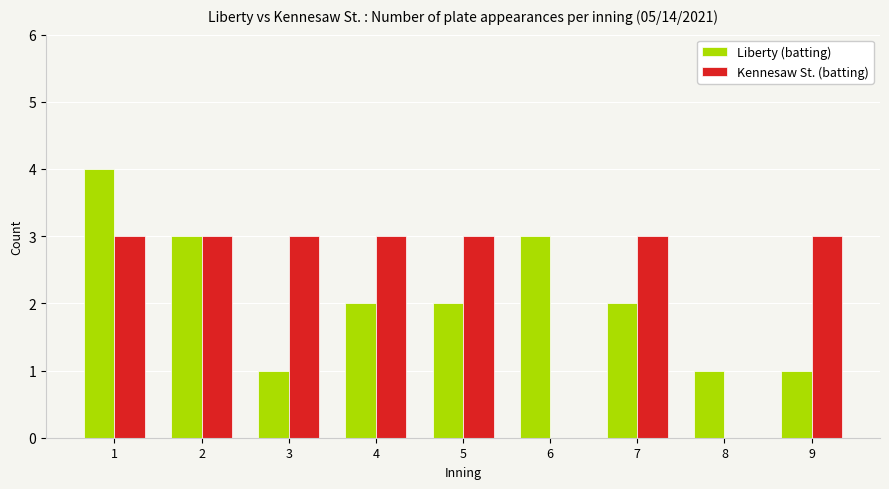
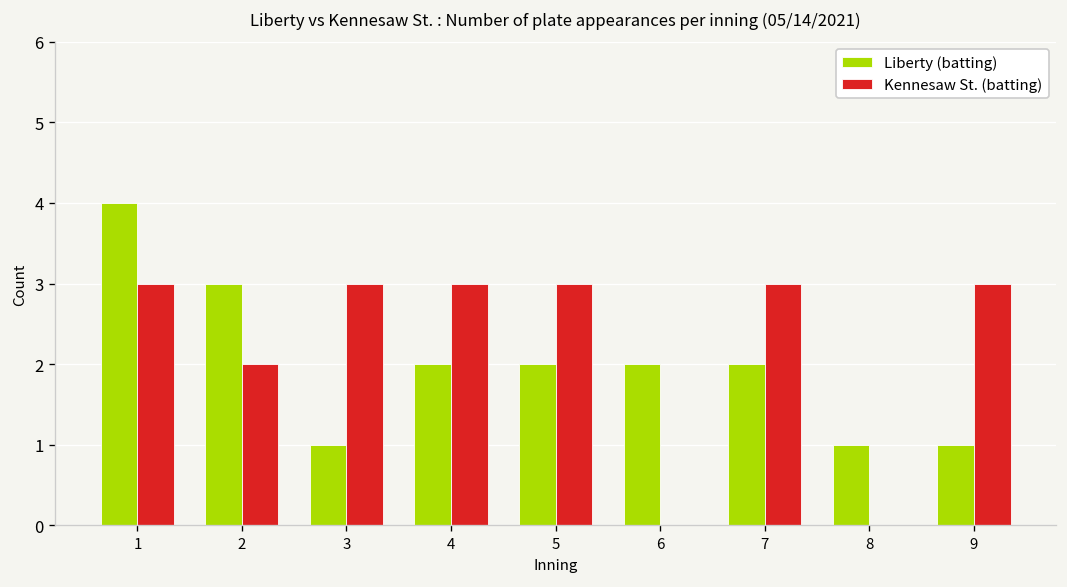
Kennesaw St. (batting), 2: 3 -> 2
Liberty (batting), 6: 3 -> 2
